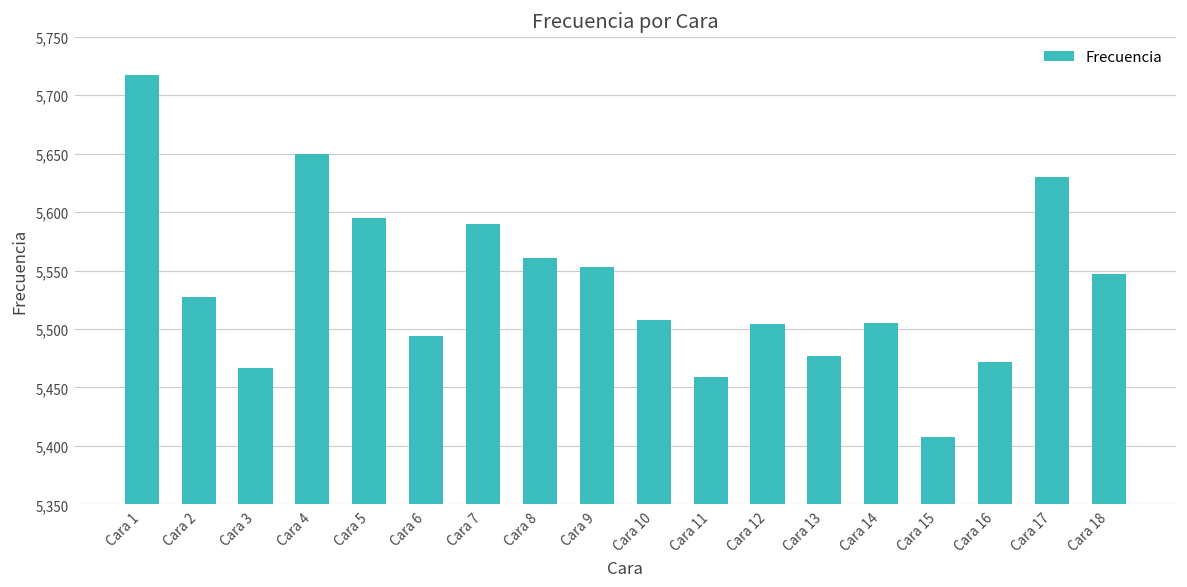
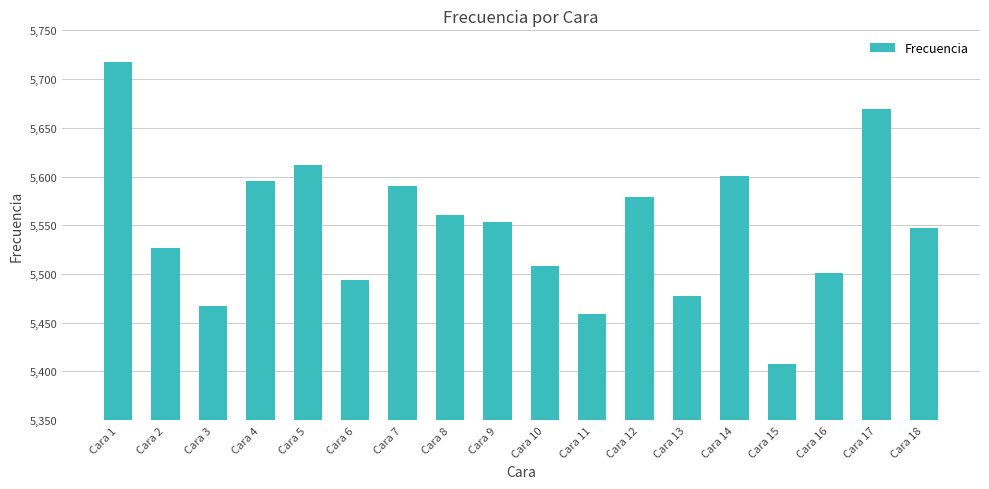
Cara 4: 5,650 -> 5,600
Cara 5: 5,600 -> 5,610
Cara 12: 5,500 -> 5,580
Cara 14: 5,510 -> 5,600
Cara 16: 5,470 -> 5,500
Cara 17: 5,630 -> 5,670
